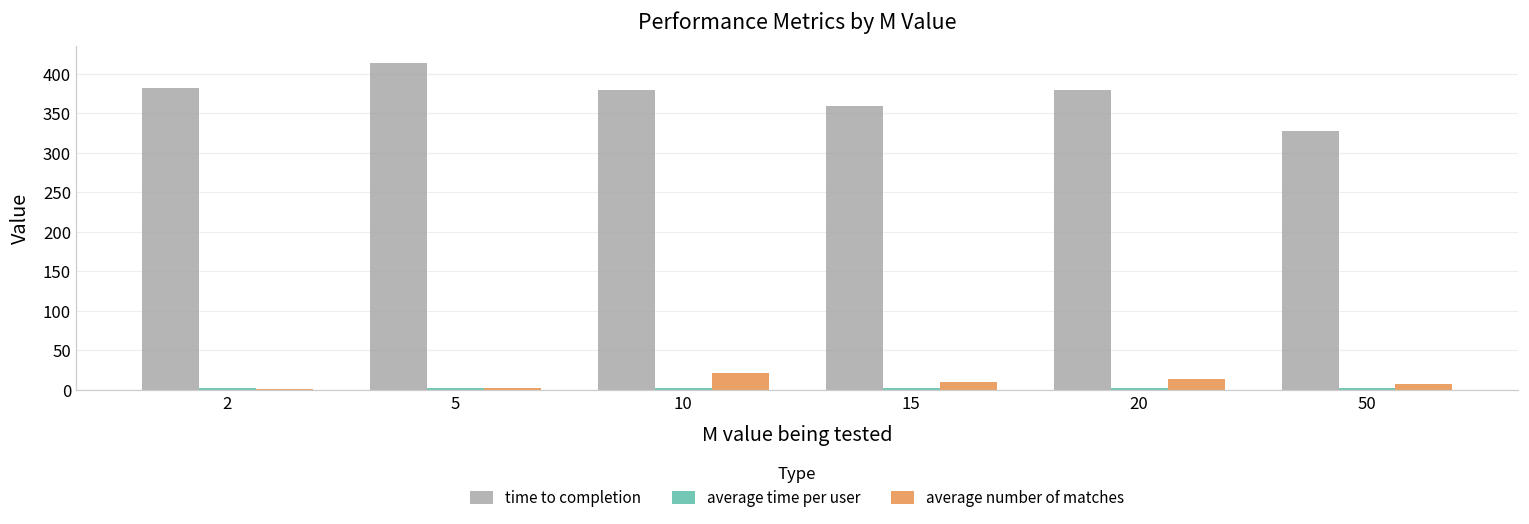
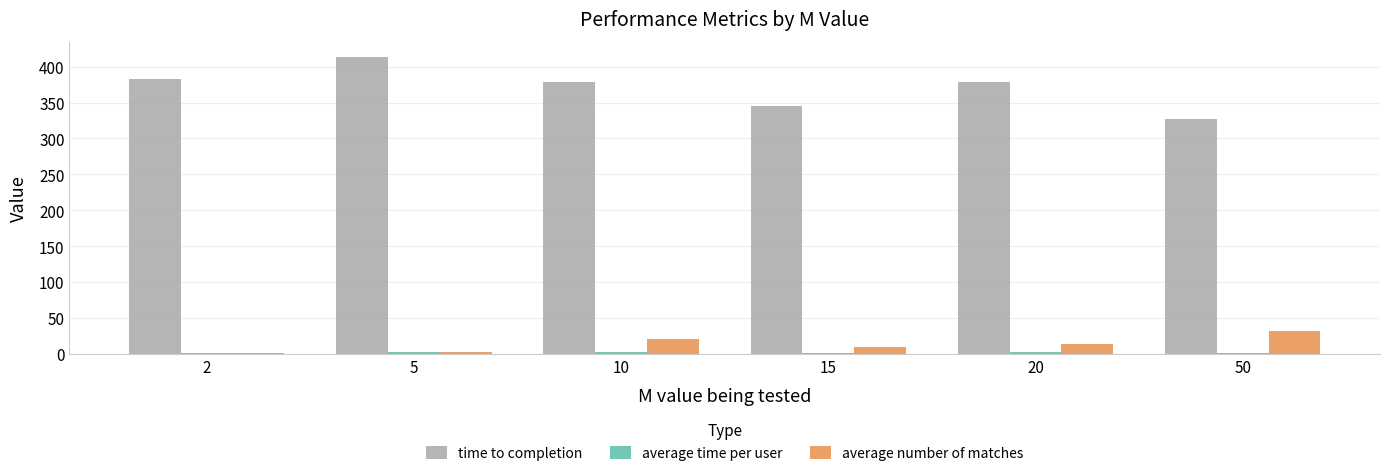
time to completion, 15: 360 -> 350
average number of matches, 50: 10 -> 30
